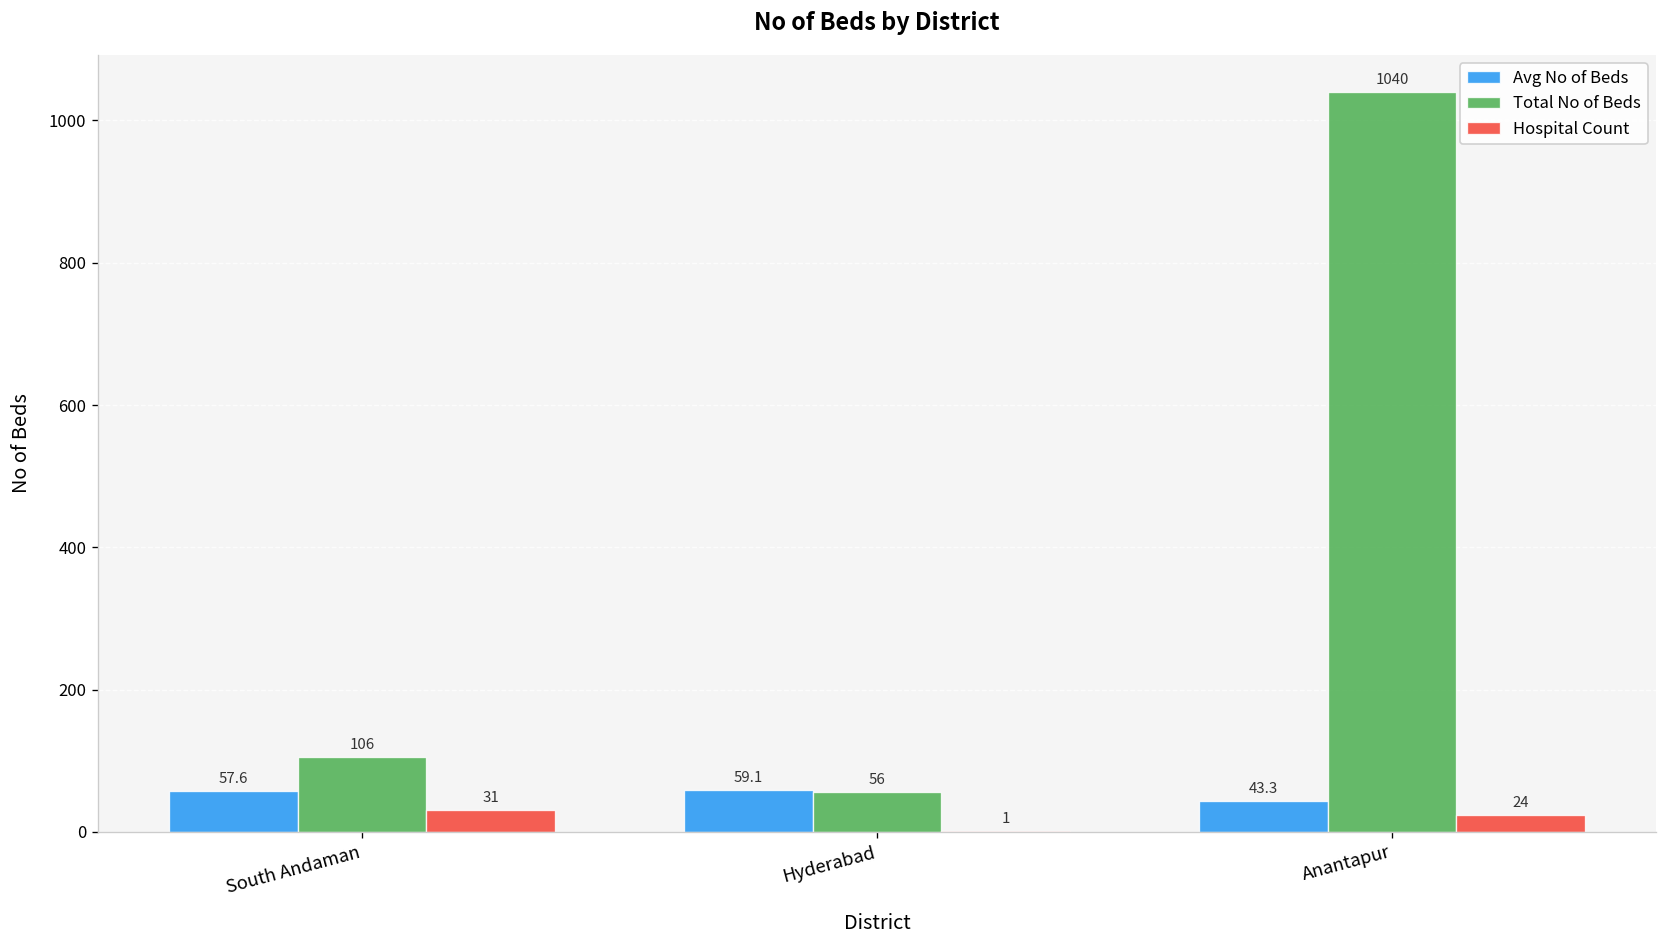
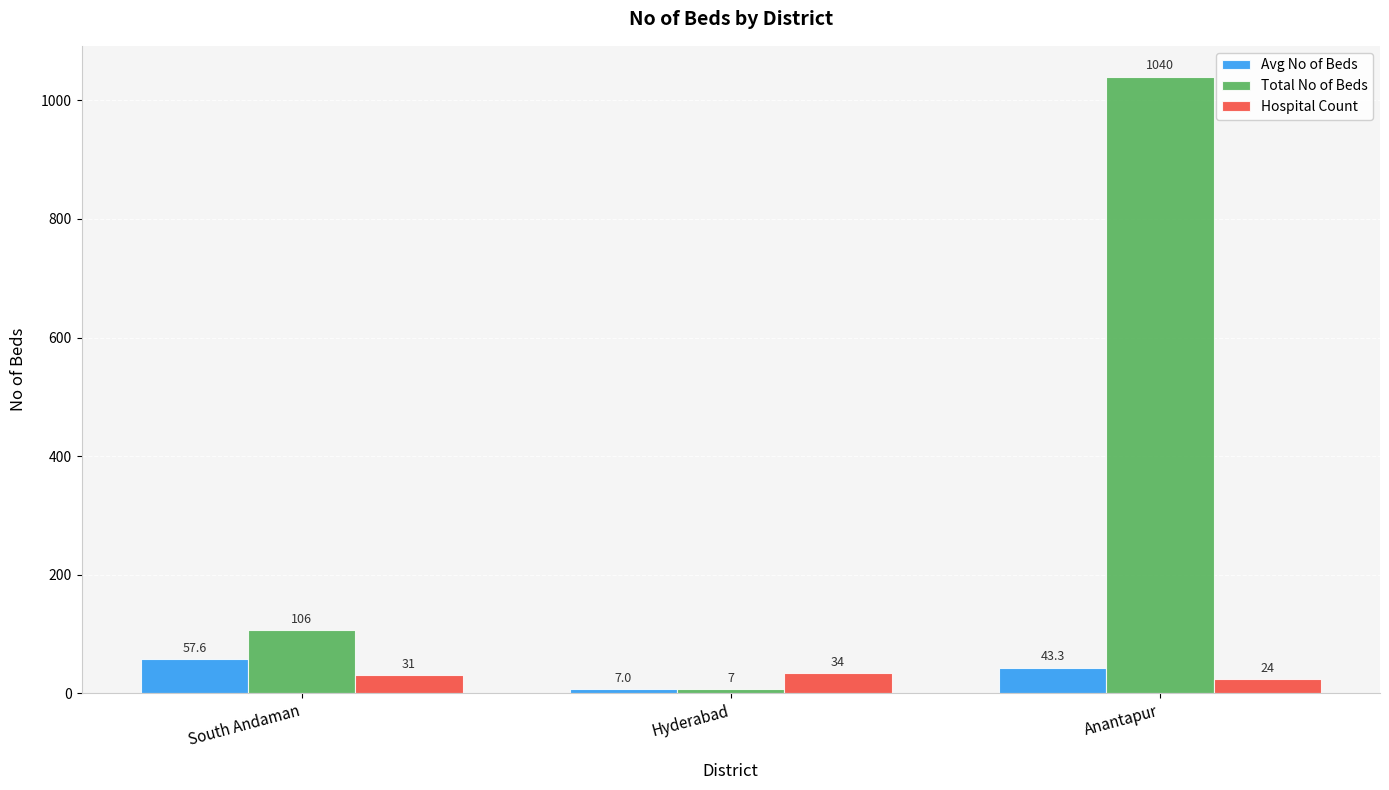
Avg No of Beds, Hyderabad: 59.1 -> 7.0
Total No of Beds, Hyderabad: 56 -> 7
Hospital Count, Hyderabad: 1 -> 34
